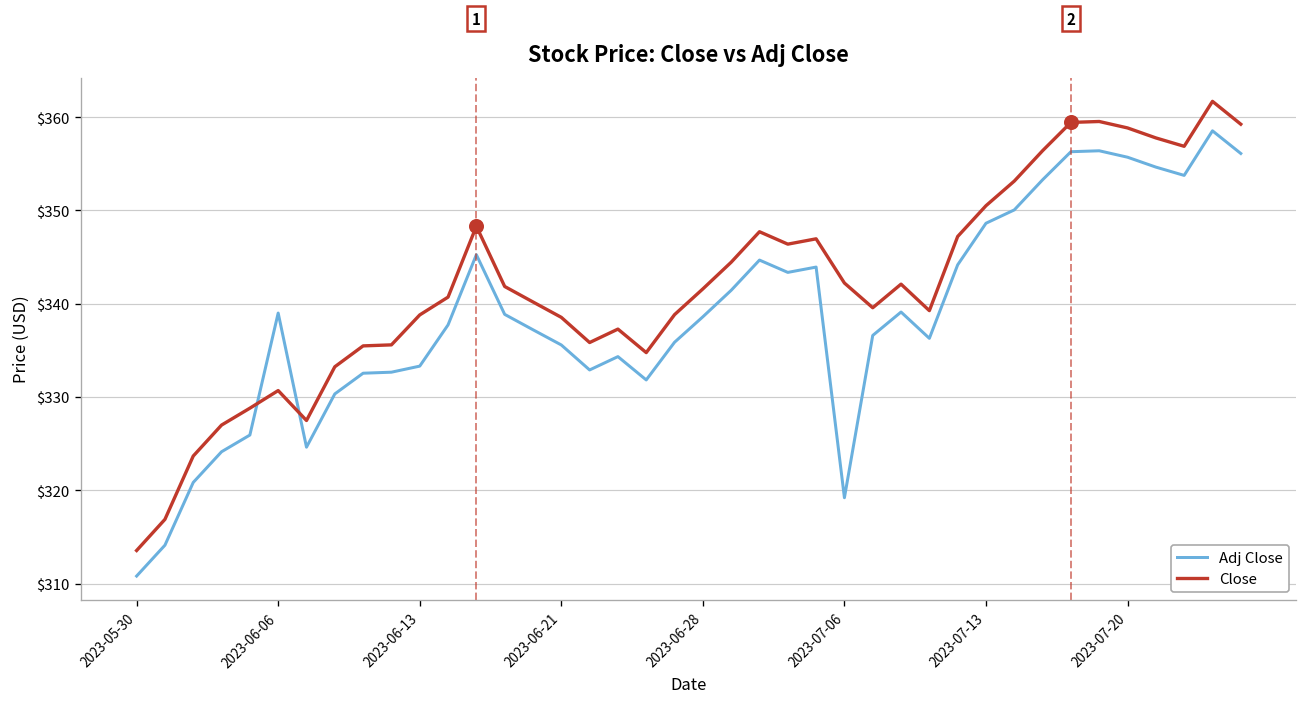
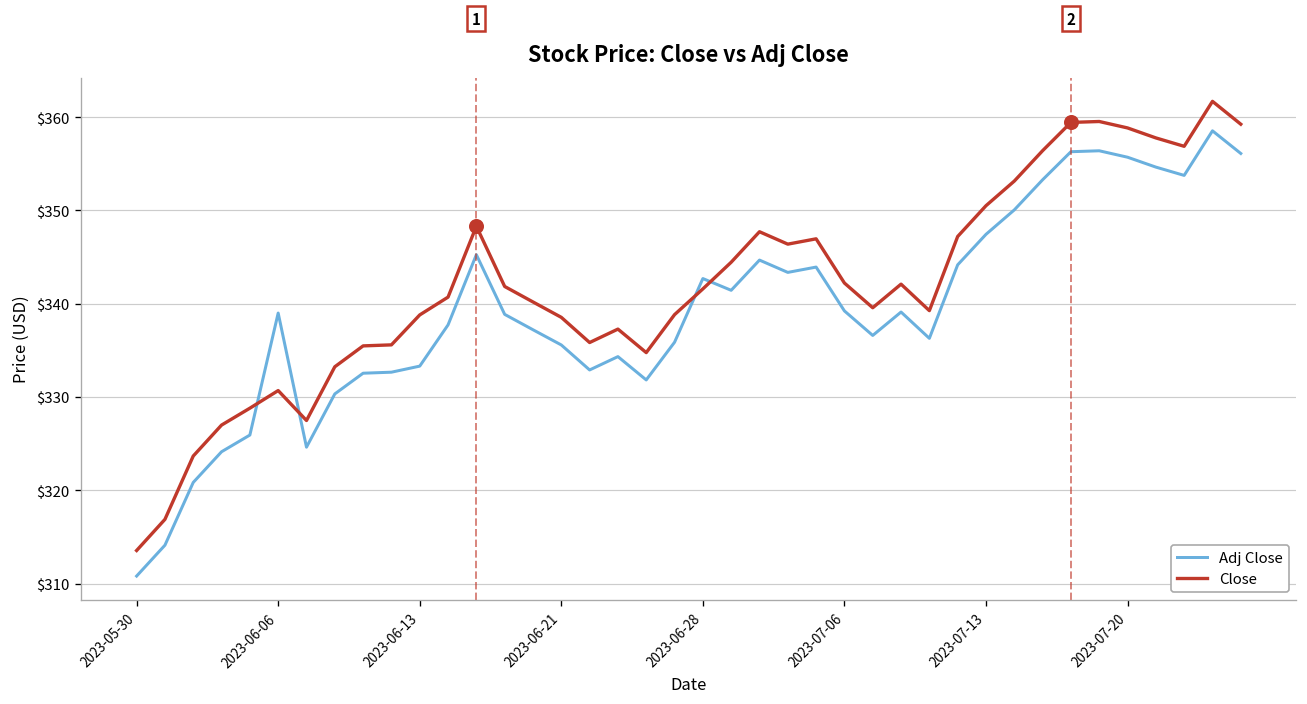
Adj Close, 2023-06-28: $339 -> $343
Adj Close, 2023-07-06: $319 -> $339
Adj Close, 2023-07-13: $349 -> $347
